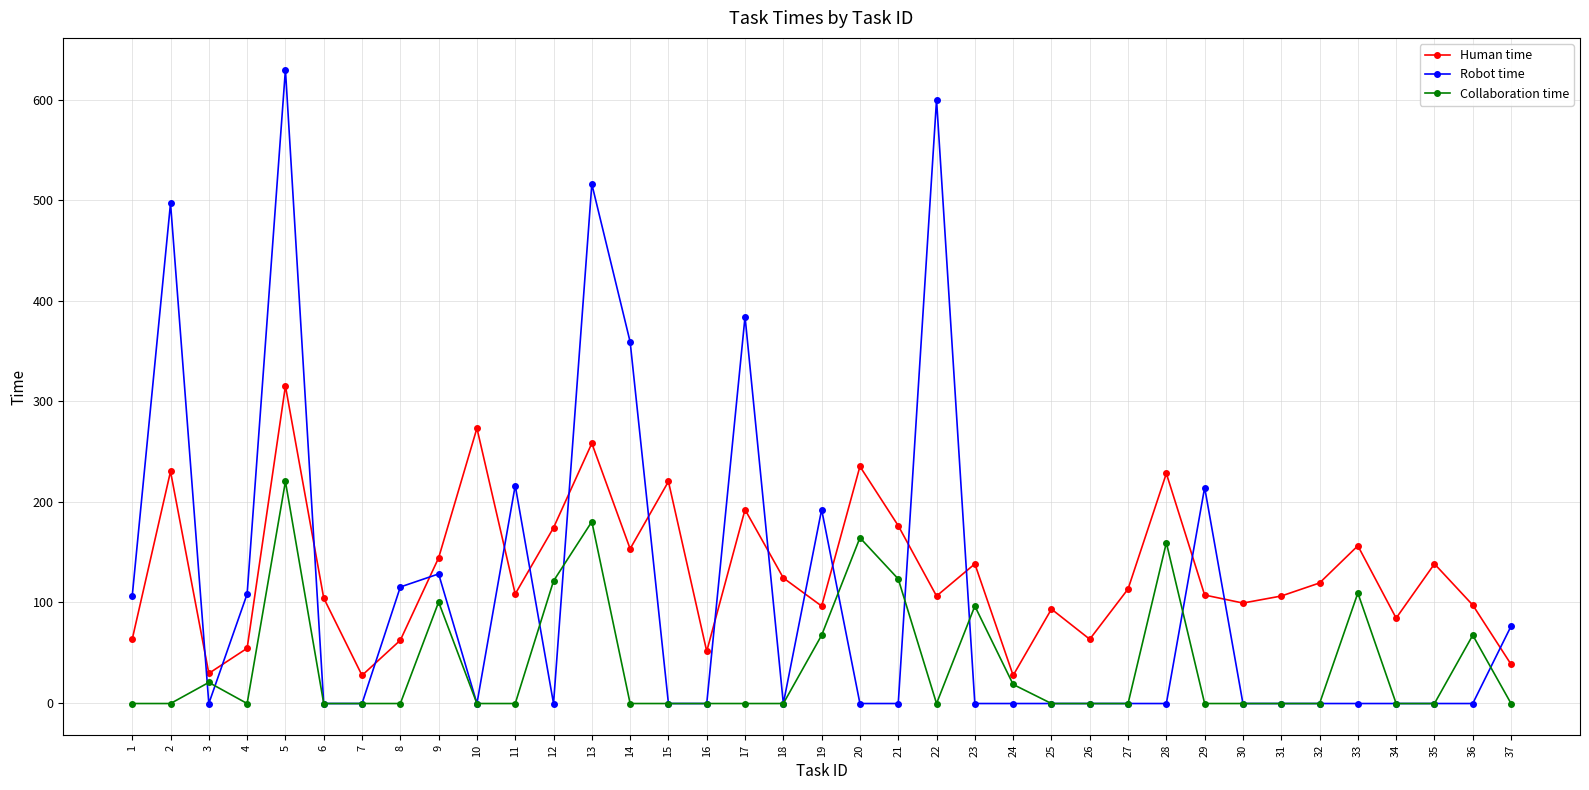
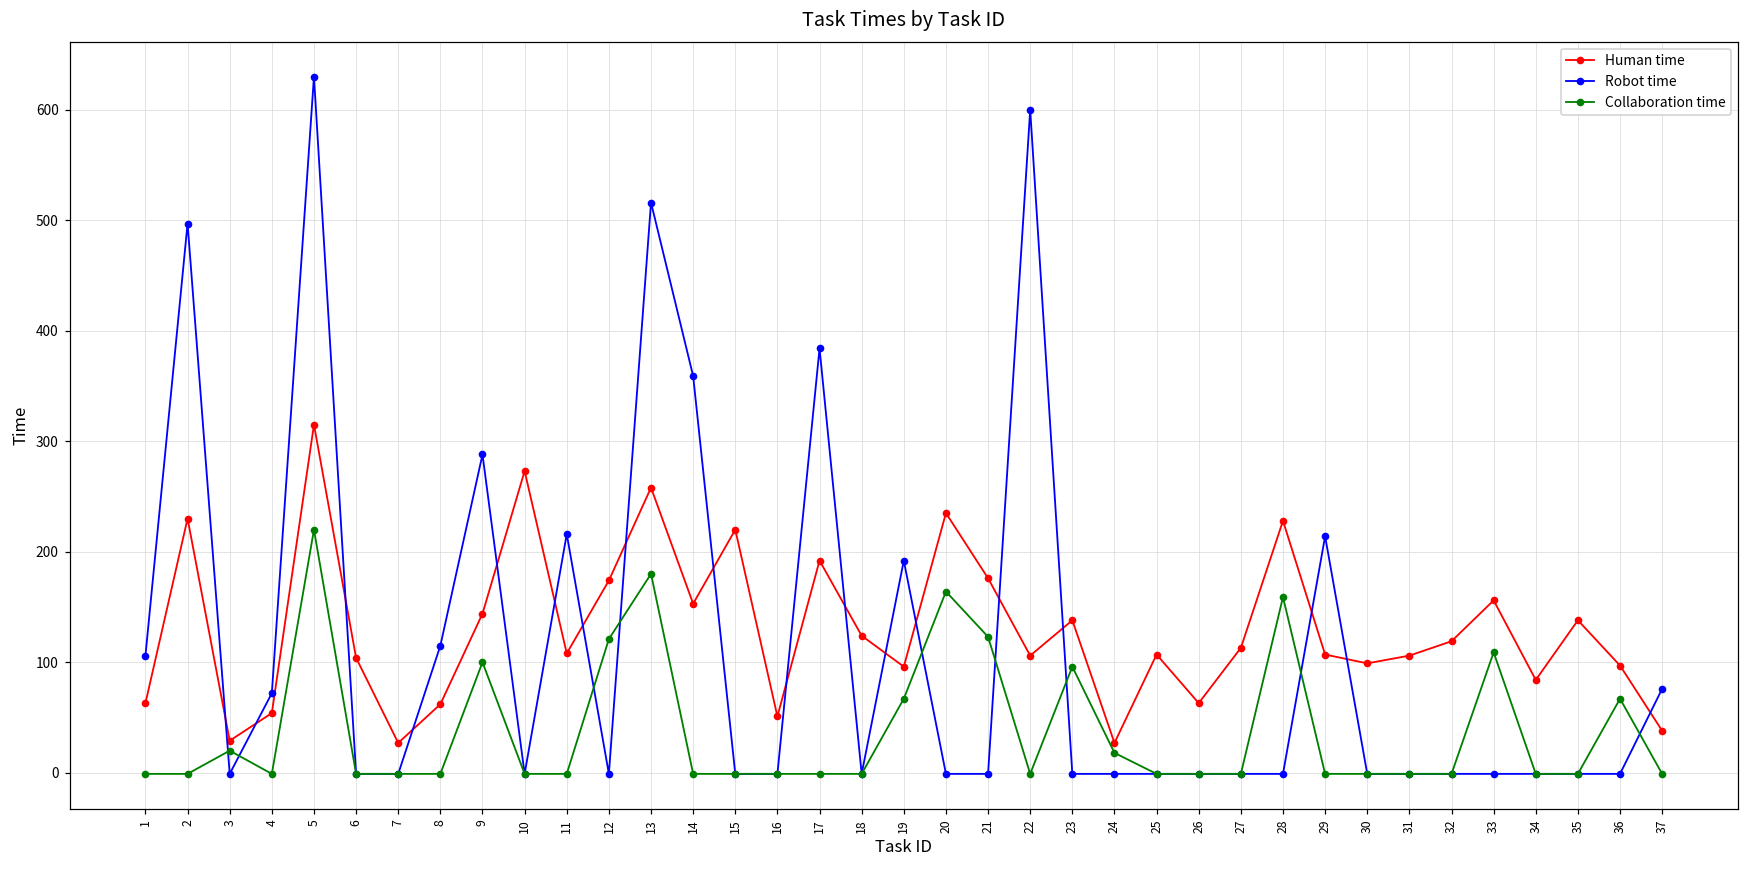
Robot time, 4: 108 -> 72
Robot time, 9: 128 -> 288
Human time, 25: 93 -> 107
